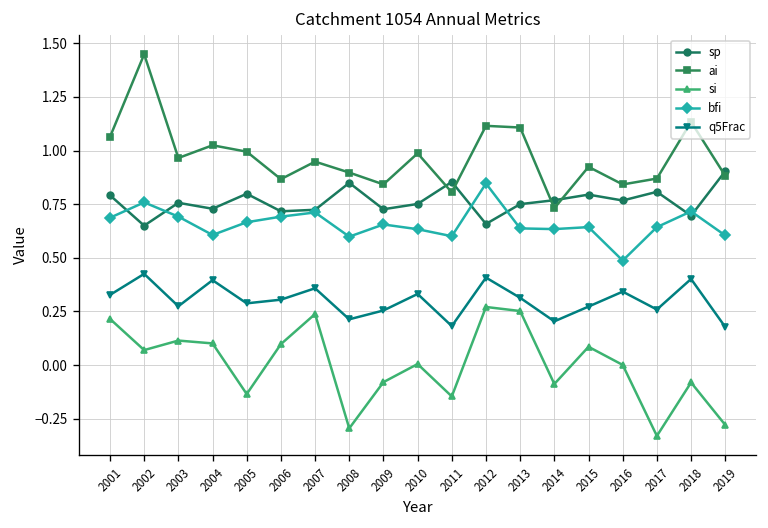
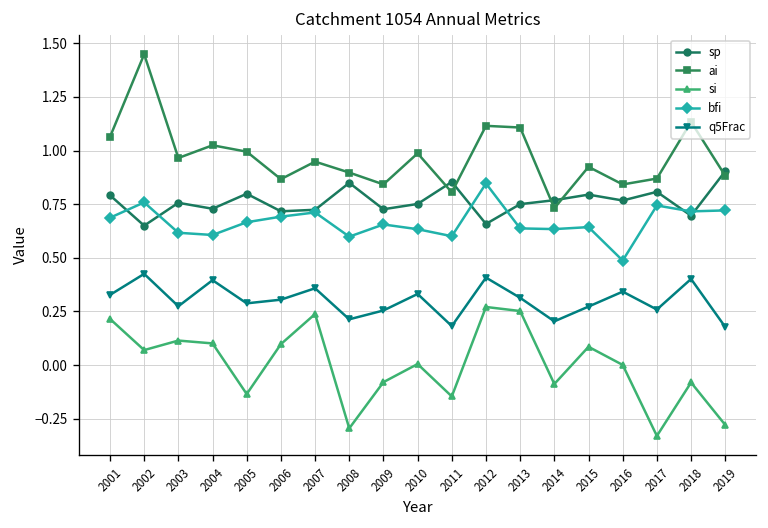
bfi, 2003: 0.69 -> 0.62
bfi, 2017: 0.64 -> 0.74
bfi, 2019: 0.60 -> 0.72
